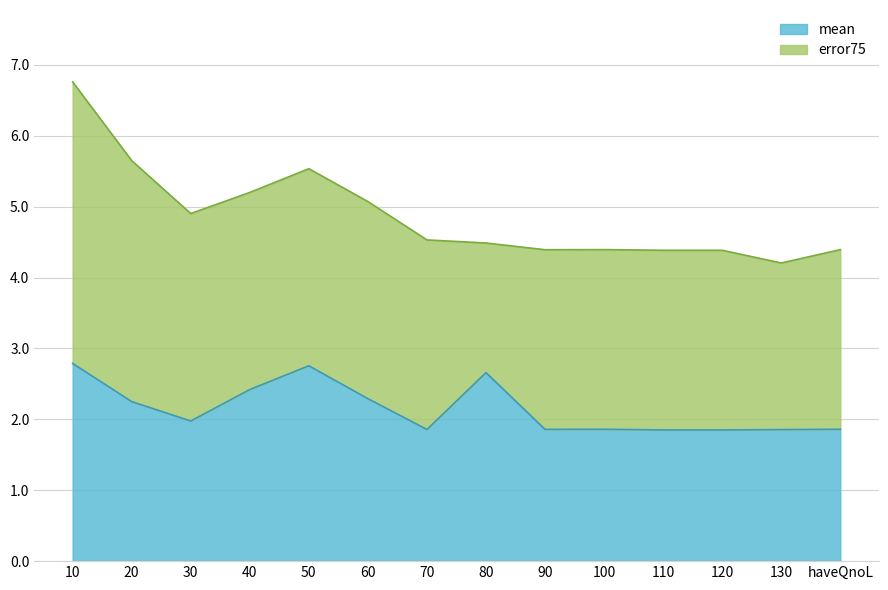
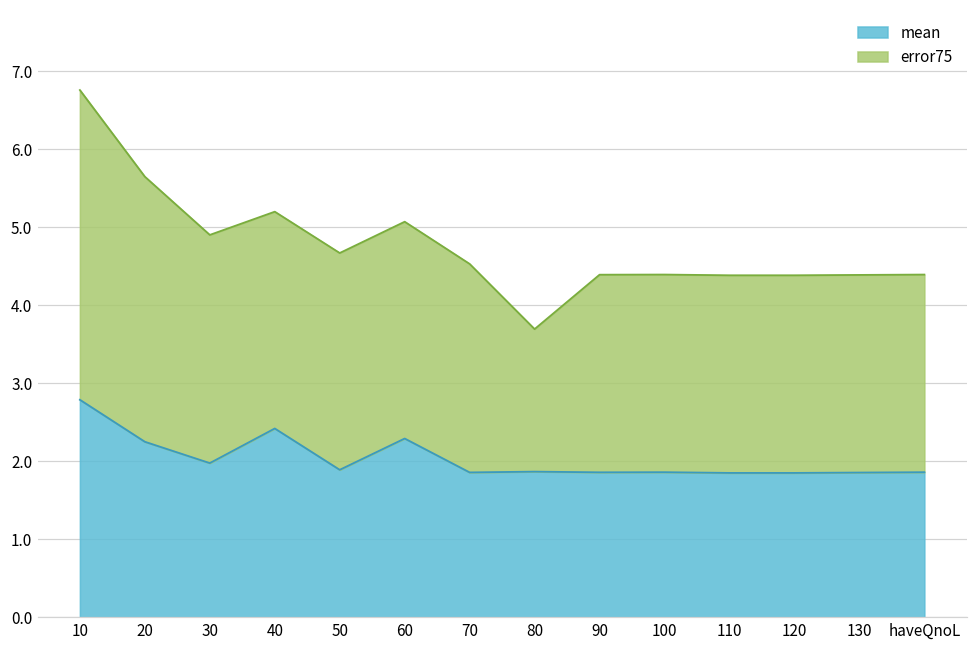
mean, 50: 2.8 -> 1.9
mean, 80: 2.7 -> 1.9
error75, 130: 2.4 -> 2.5
